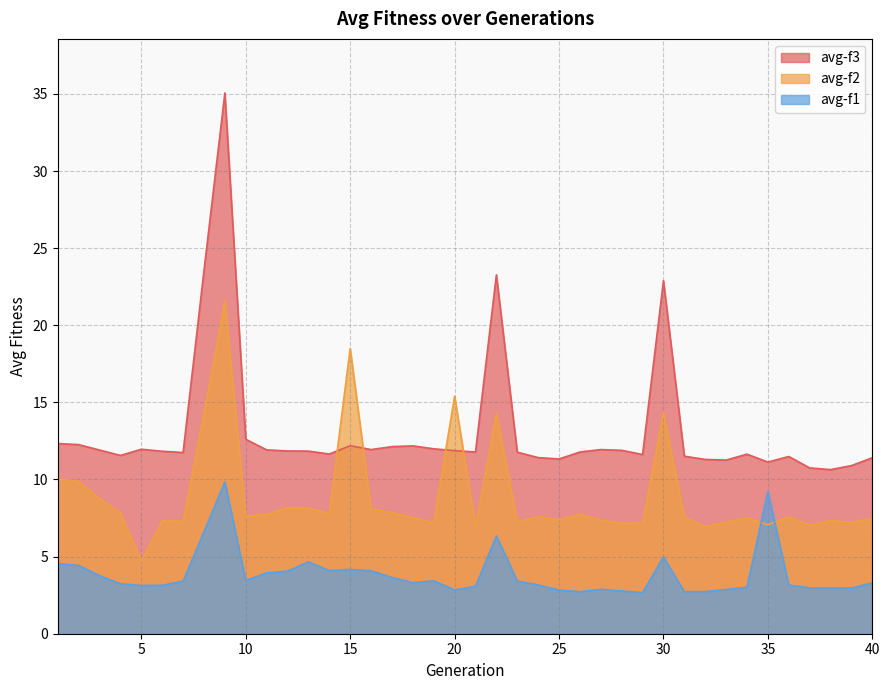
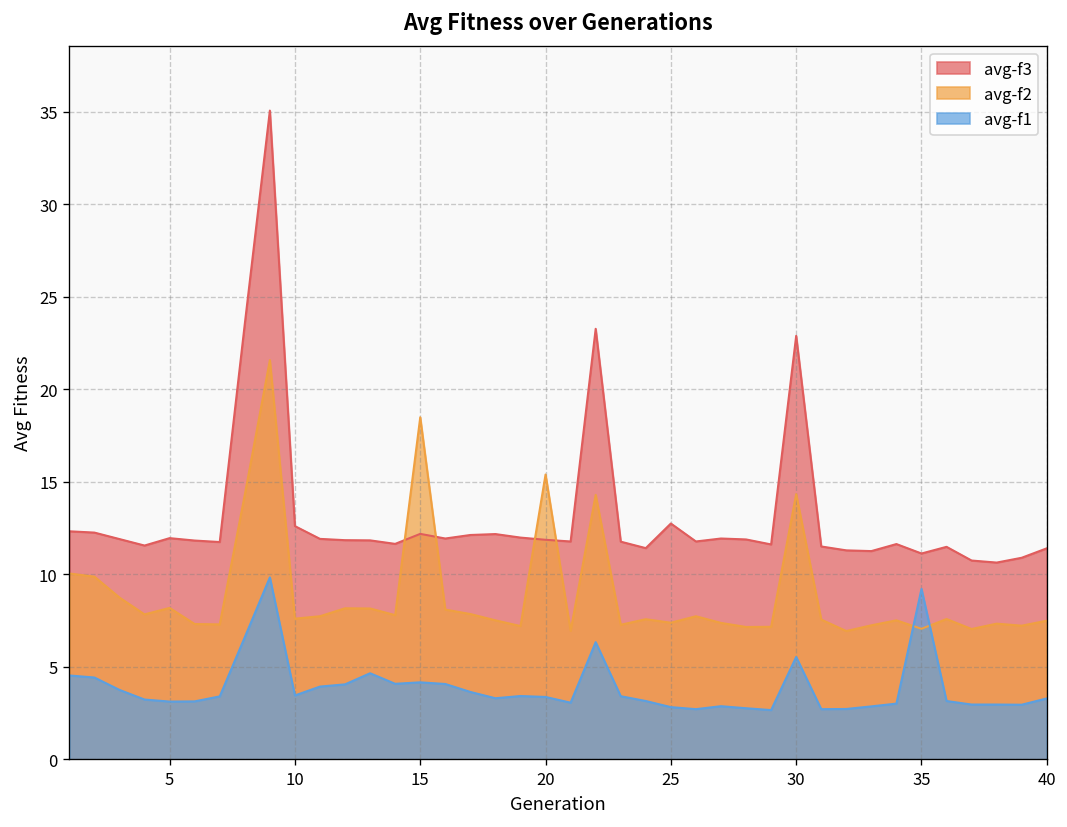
avg-f2, 5: 4.7 -> 8.2
avg-f1, 20: 2.8 -> 3.4
avg-f3, 25: 11.3 -> 12.8
avg-f1, 30: 5.0 -> 5.5
